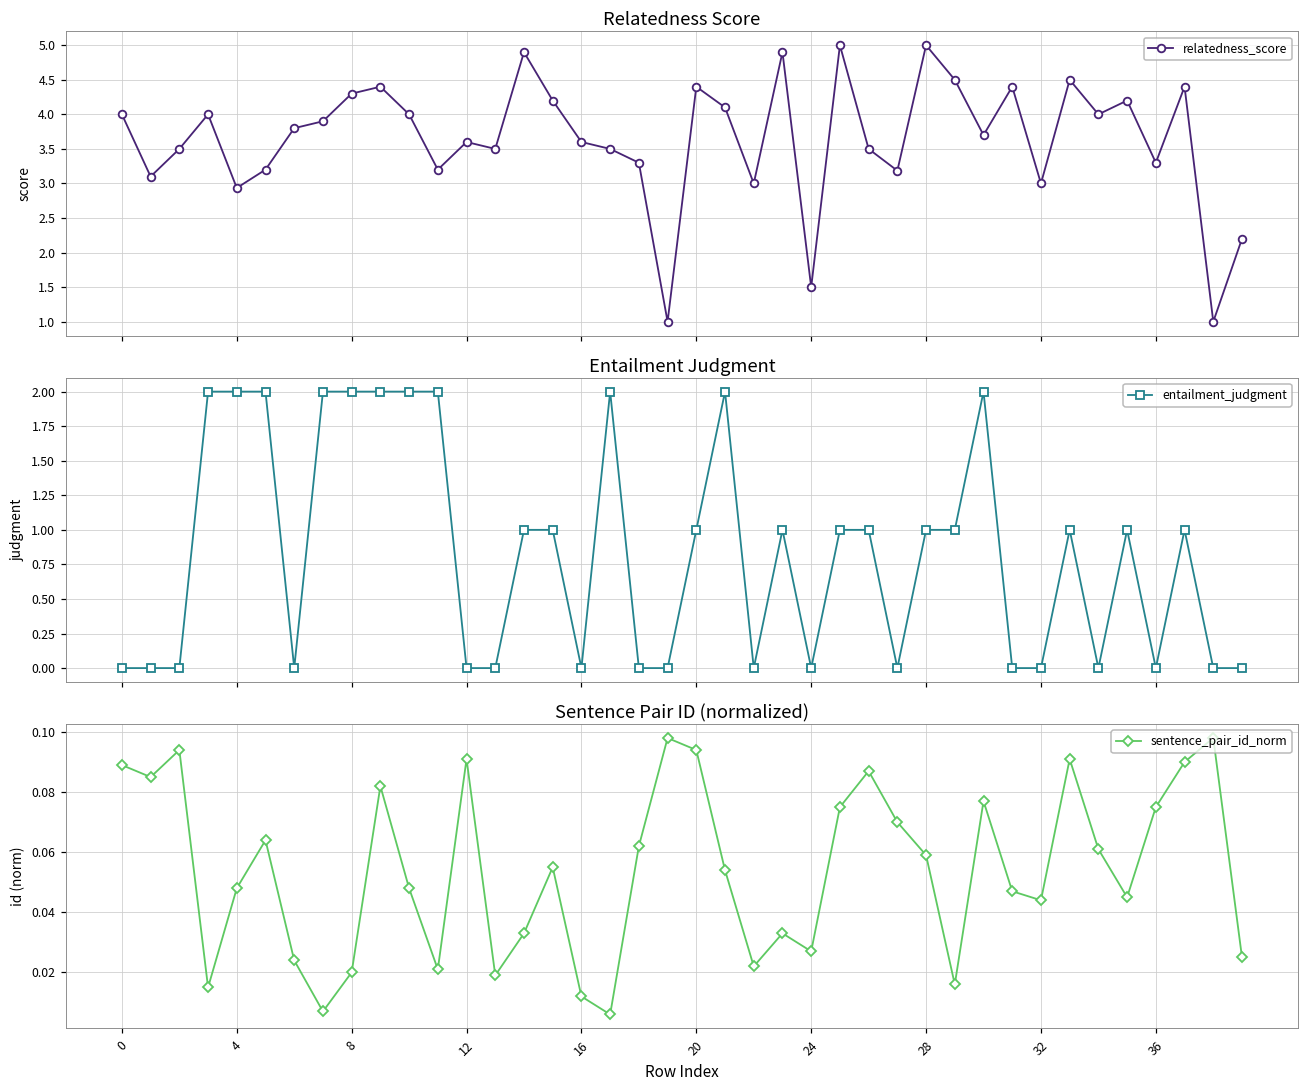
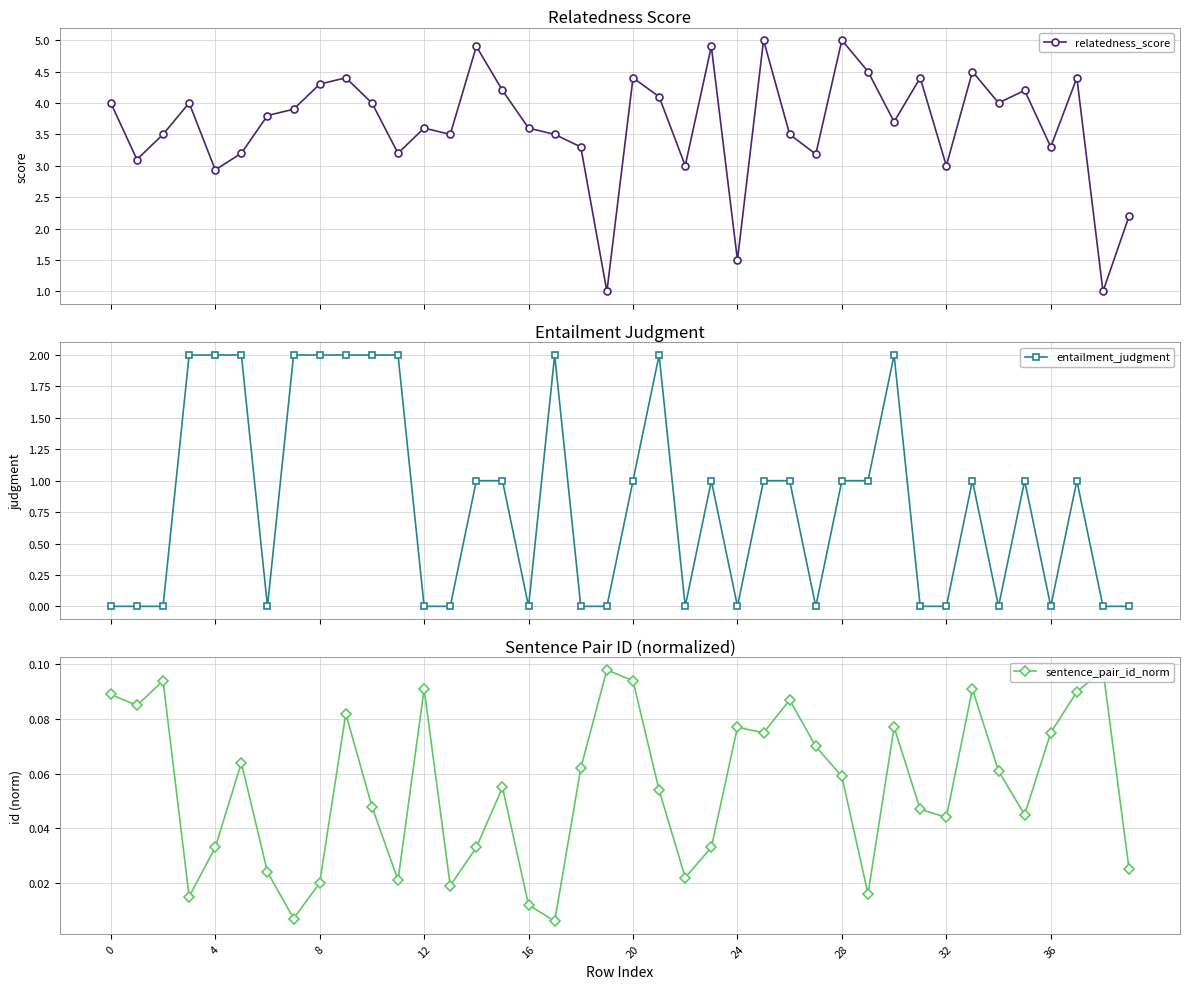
Sentence Pair ID (normalized), 4: 0.048 -> 0.033
Sentence Pair ID (normalized), 24: 0.027 -> 0.077
